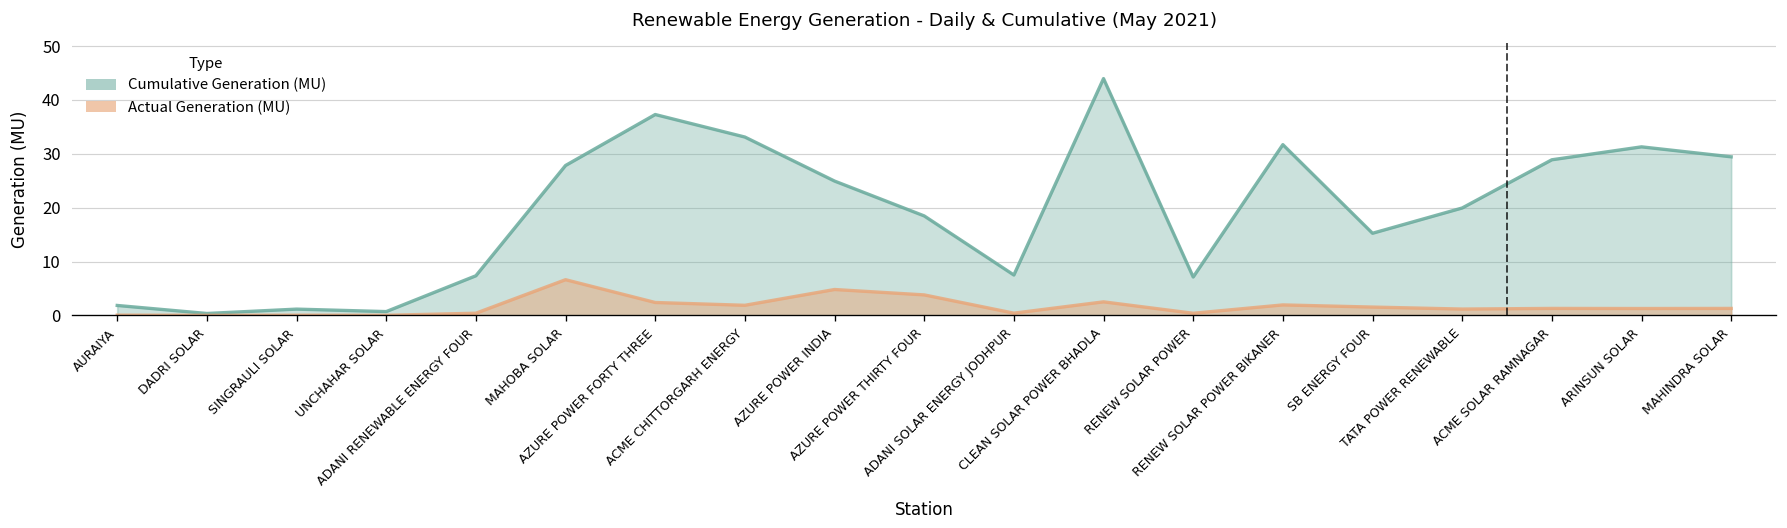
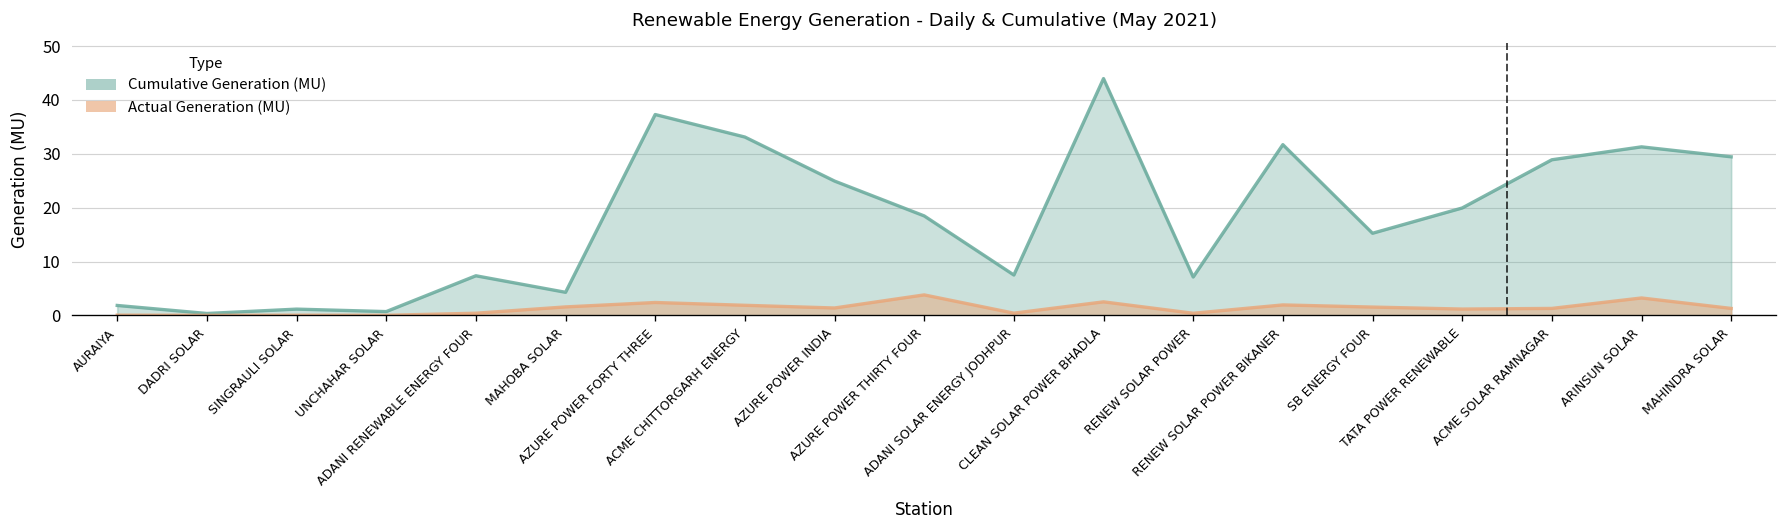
Cumulative Generation (MU), MAHOBA SOLAR: 28 -> 4
Actual Generation (MU), MAHOBA SOLAR: 7 -> 2
Actual Generation (MU), AZURE POWER INDIA: 5 -> 1
Actual Generation (MU), ARINSUN SOLAR: 1 -> 3
